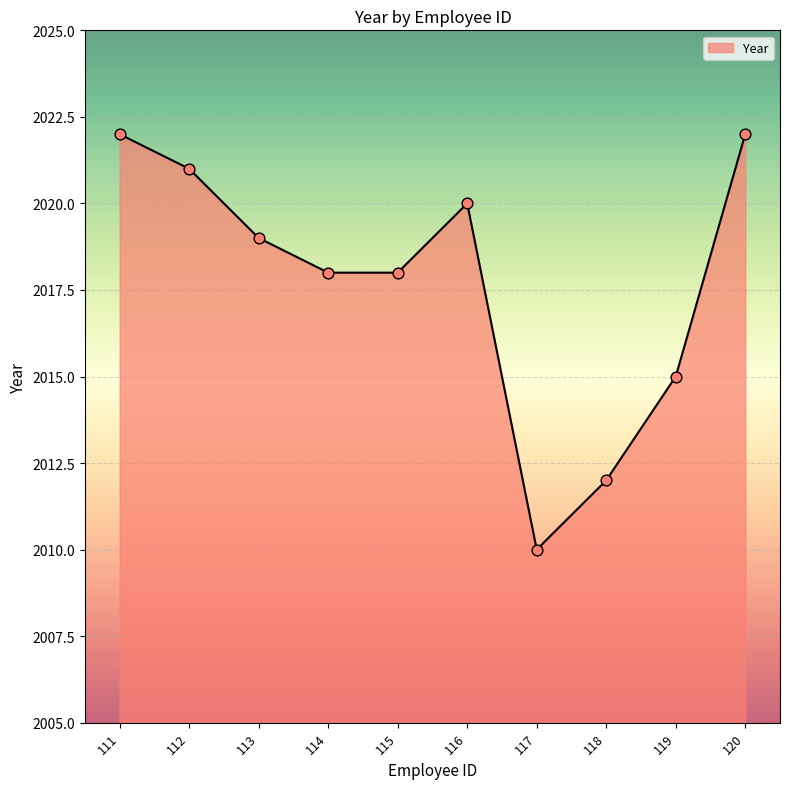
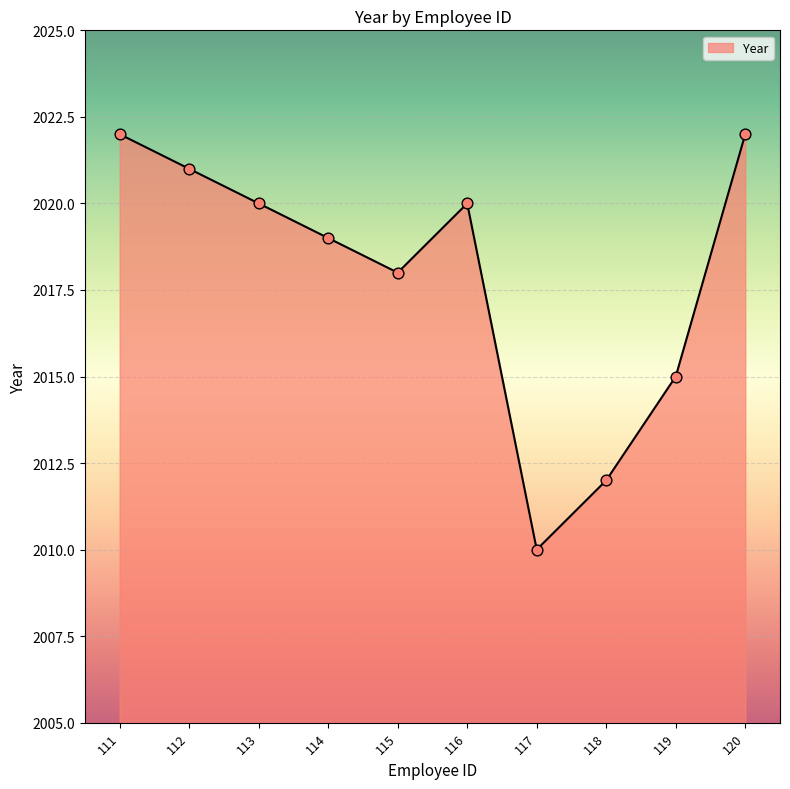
113: 2019 -> 2020
114: 2018 -> 2019
